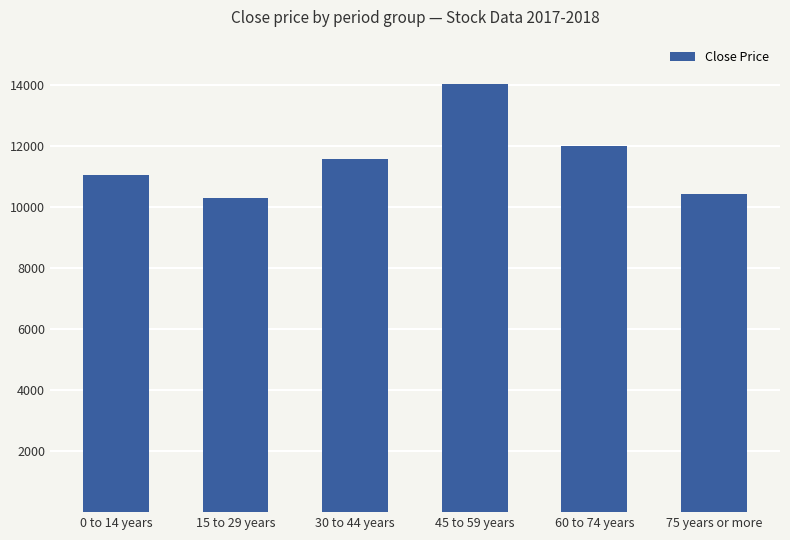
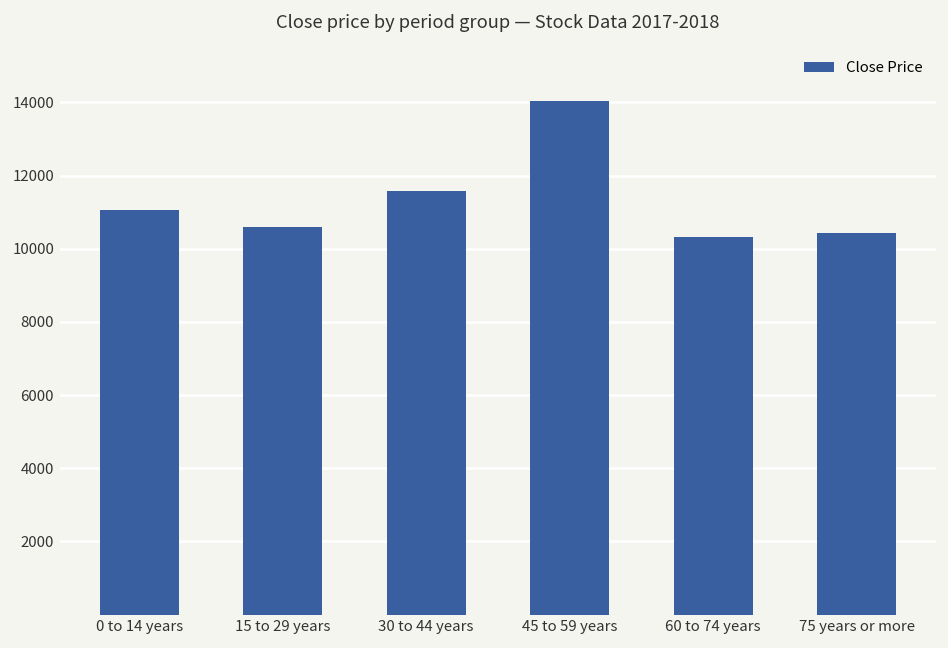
15 to 29 years: 10300 -> 10600
60 to 74 years: 12000 -> 10300
